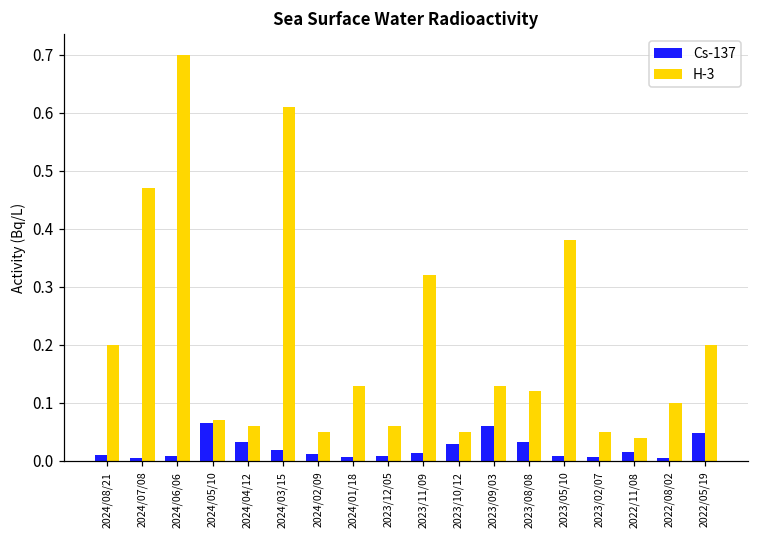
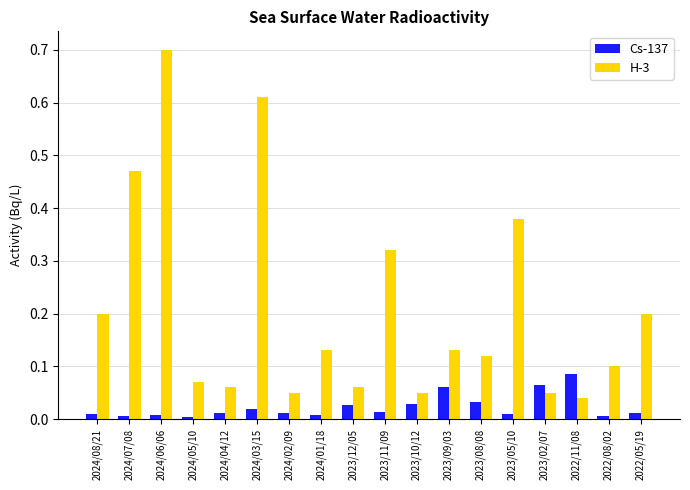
Cs-137, 2024/05/10: 0.07 -> 0.00
Cs-137, 2024/04/12: 0.03 -> 0.01
Cs-137, 2023/12/05: 0.01 -> 0.03
Cs-137, 2023/02/07: 0.01 -> 0.07
Cs-137, 2022/11/08: 0.02 -> 0.09
Cs-137, 2022/05/19: 0.05 -> 0.01
